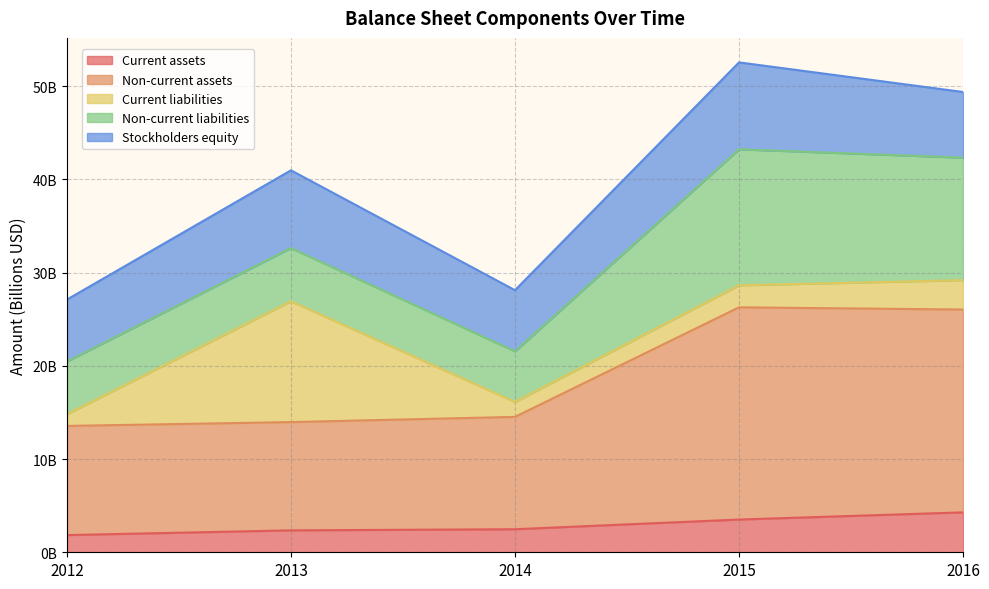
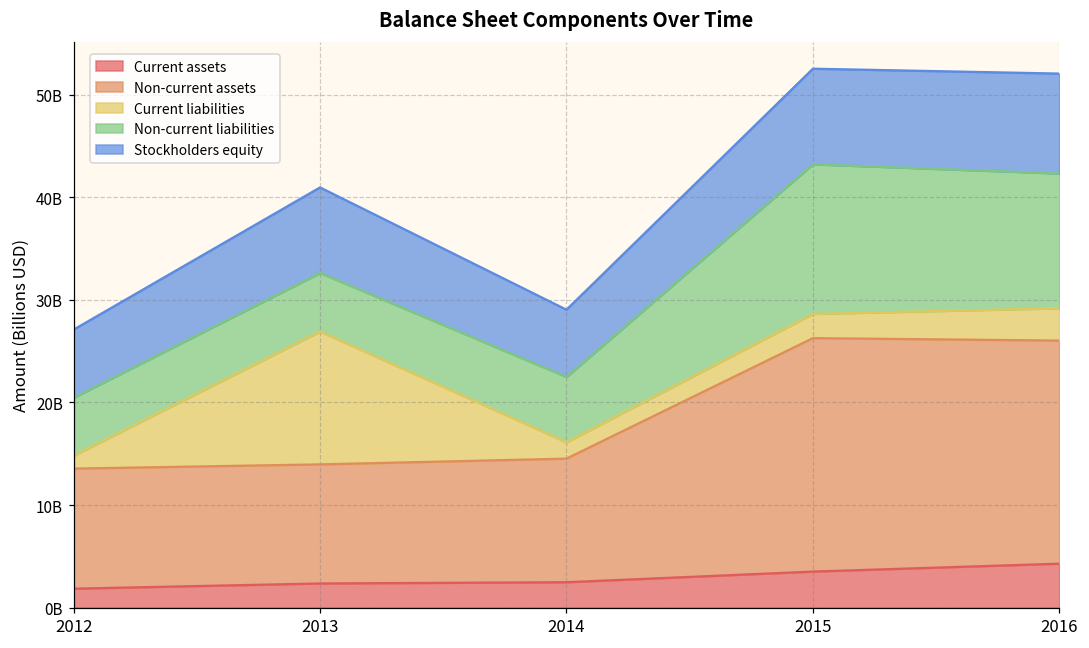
Non-current liabilities, 2014: 5000000000 -> 6000000000
Stockholders equity, 2016: 7000000000 -> 10000000000
